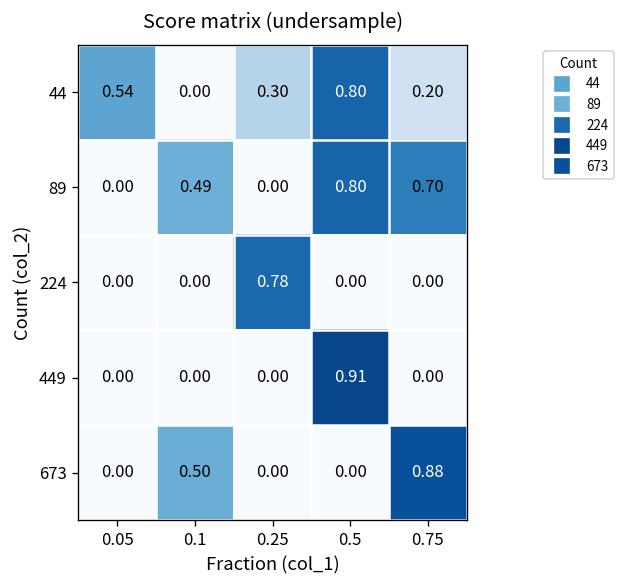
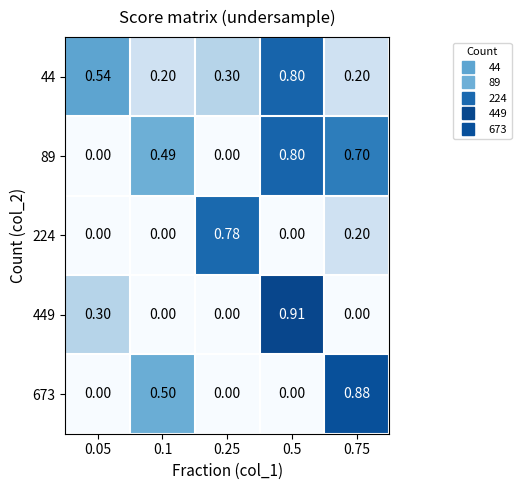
44, 0.1: 0.00 -> 0.20
224, 0.75: 0.00 -> 0.20
449, 0.05: 0.00 -> 0.30
